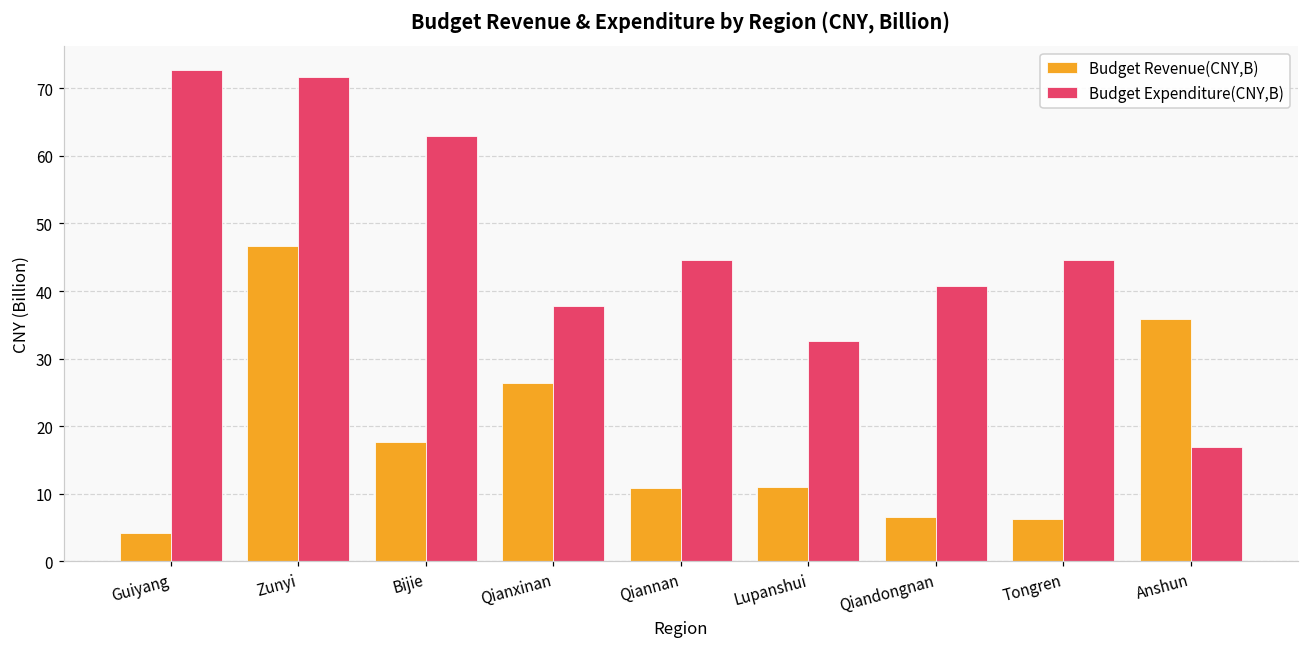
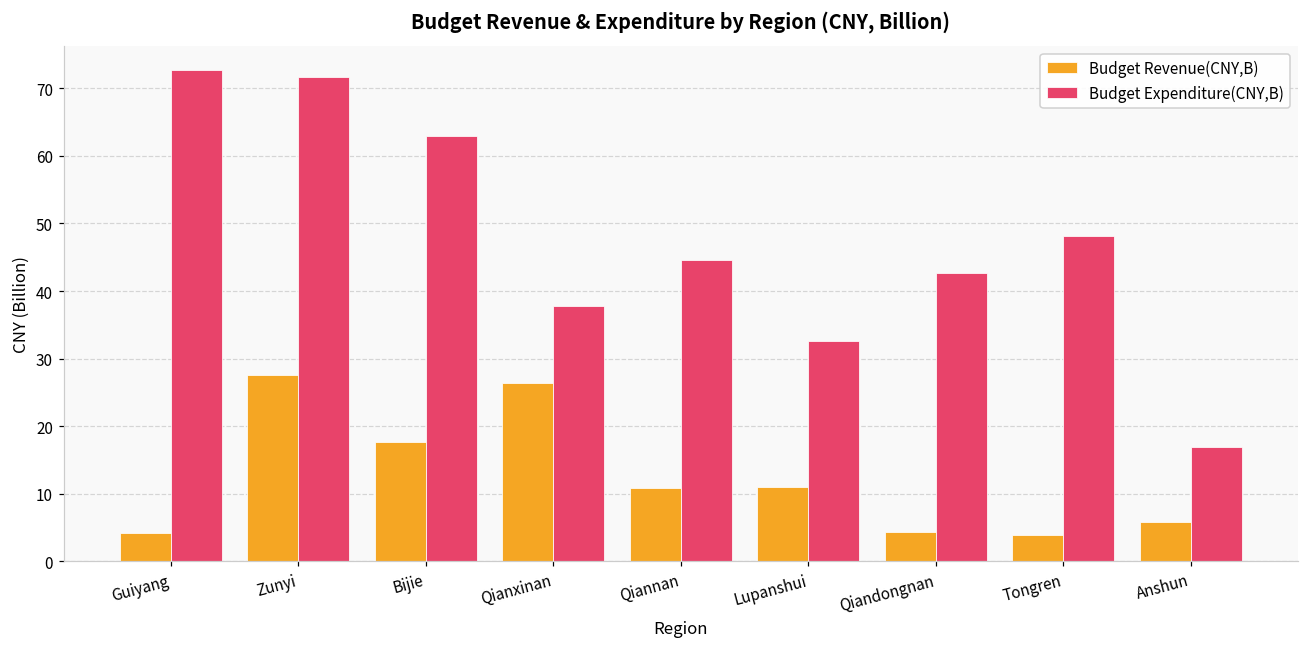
Budget Revenue(CNY,B), Zunyi: 47 -> 28
Budget Revenue(CNY,B), Qiandongnan: 6 -> 4
Budget Expenditure(CNY,B), Qiandongnan: 41 -> 43
Budget Revenue(CNY,B), Tongren: 6 -> 4
Budget Expenditure(CNY,B), Tongren: 45 -> 48
Budget Revenue(CNY,B), Anshun: 36 -> 6
